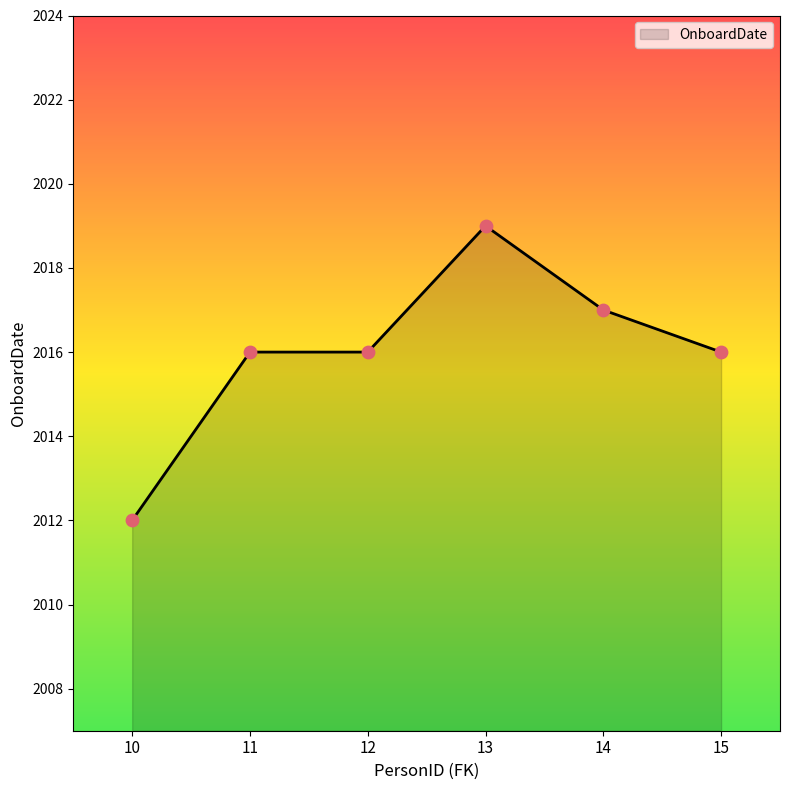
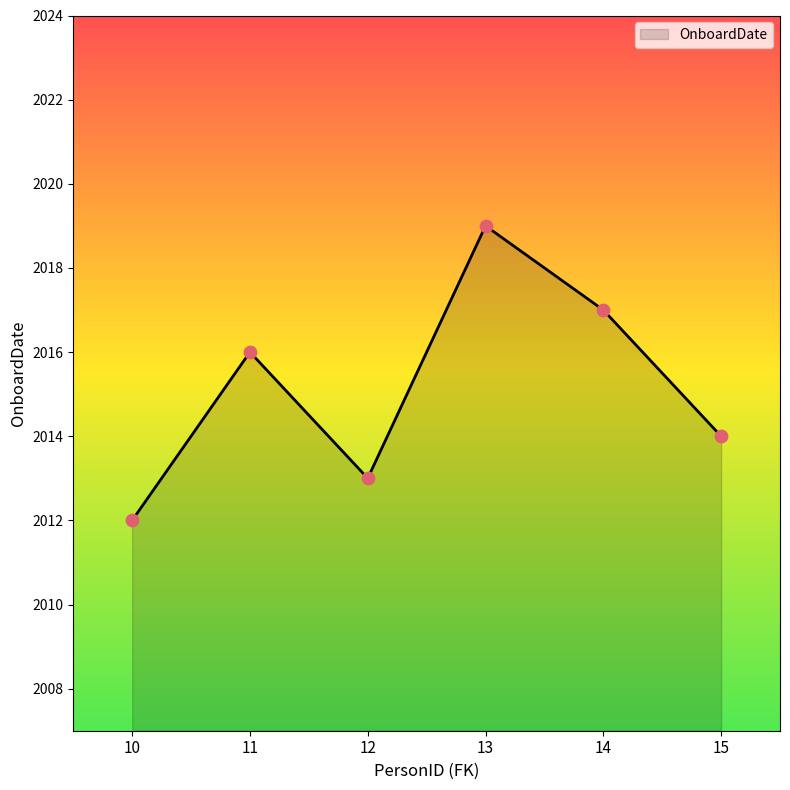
12: 2016 -> 2013
15: 2016 -> 2014
